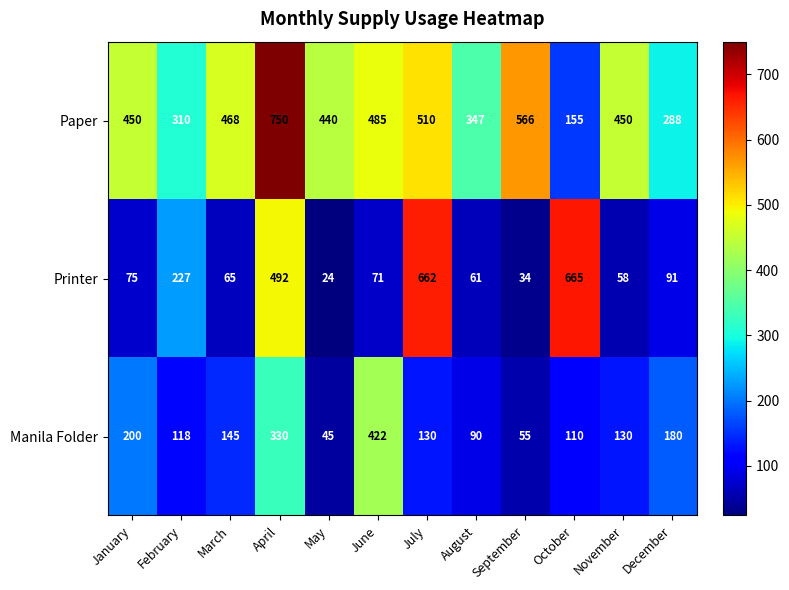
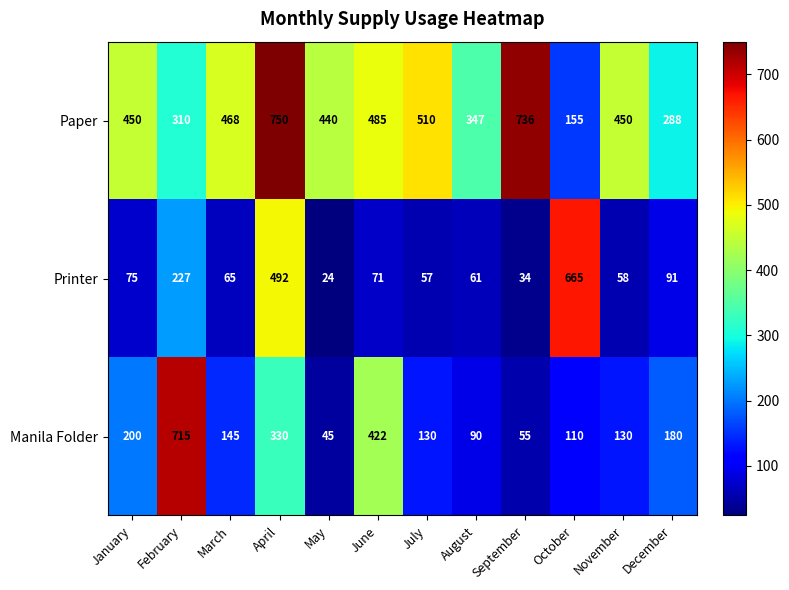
Paper, September: 566 -> 736
Printer, July: 662 -> 57
Manila Folder, February: 118 -> 715
